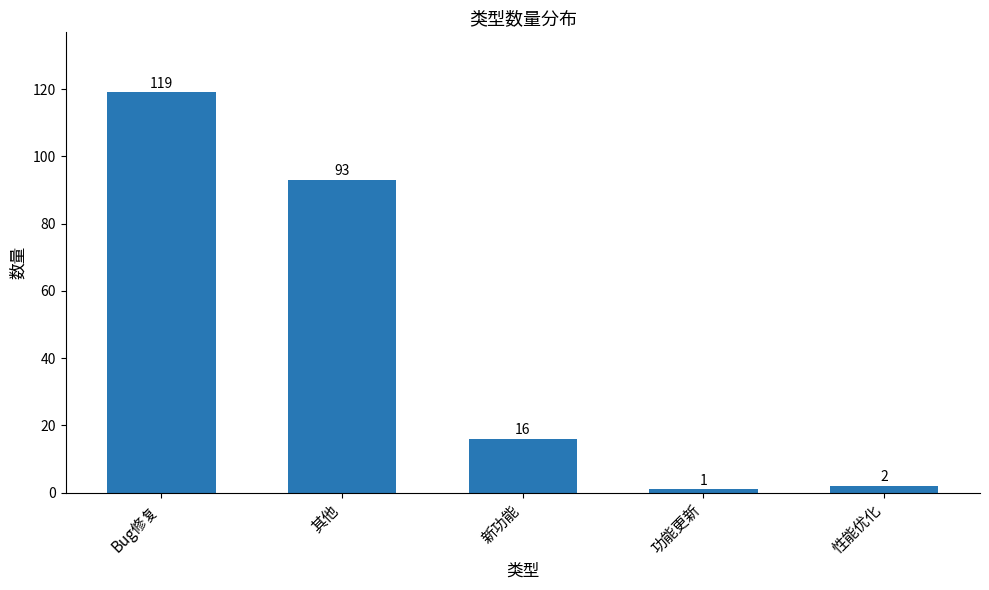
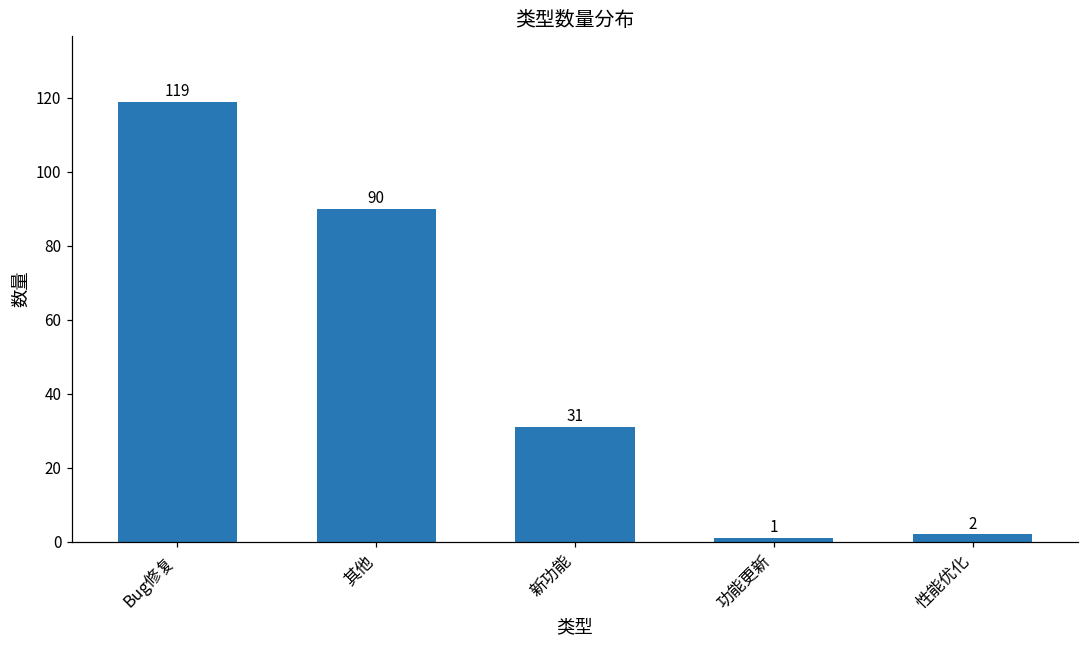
其他: 93 -> 90
新功能: 16 -> 31
